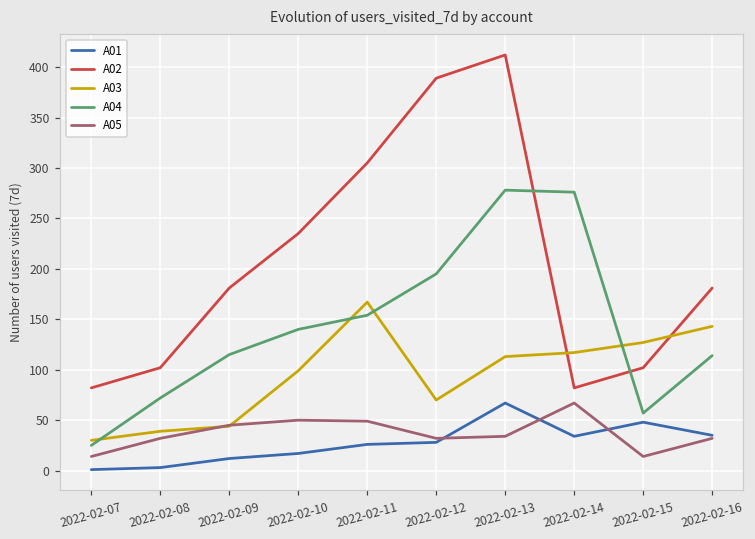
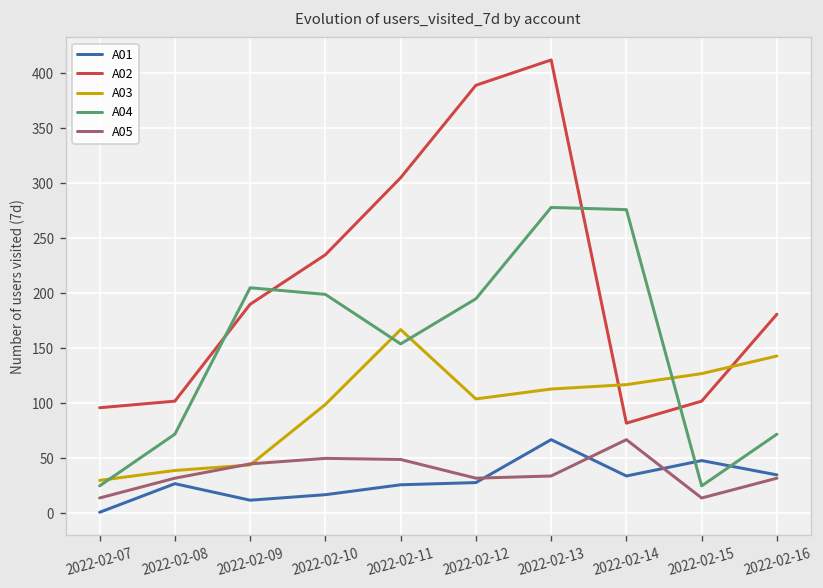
A02, 2022-02-07: 80 -> 100
A01, 2022-02-08: 0 -> 30
A02, 2022-02-09: 180 -> 190
A04, 2022-02-09: 120 -> 210
A04, 2022-02-10: 140 -> 200
A03, 2022-02-12: 70 -> 100
A04, 2022-02-15: 60 -> 30
A04, 2022-02-16: 110 -> 70
